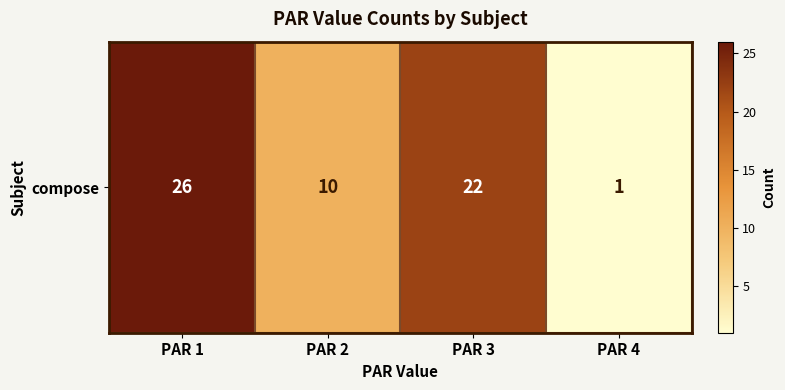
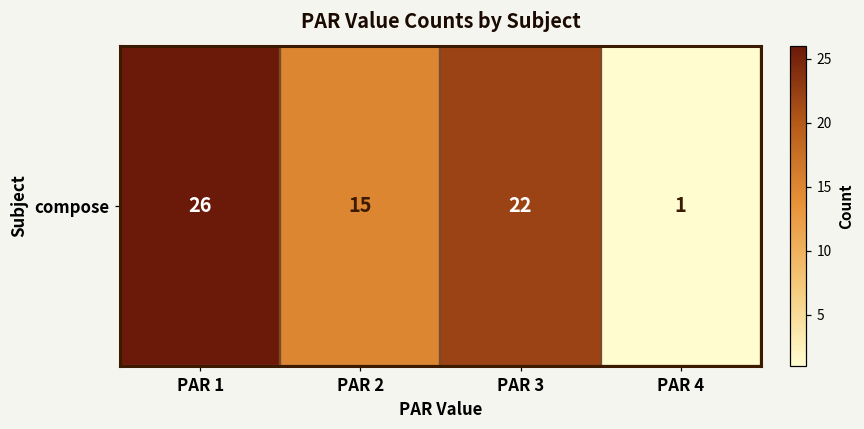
compose, PAR 2: 10 -> 15
